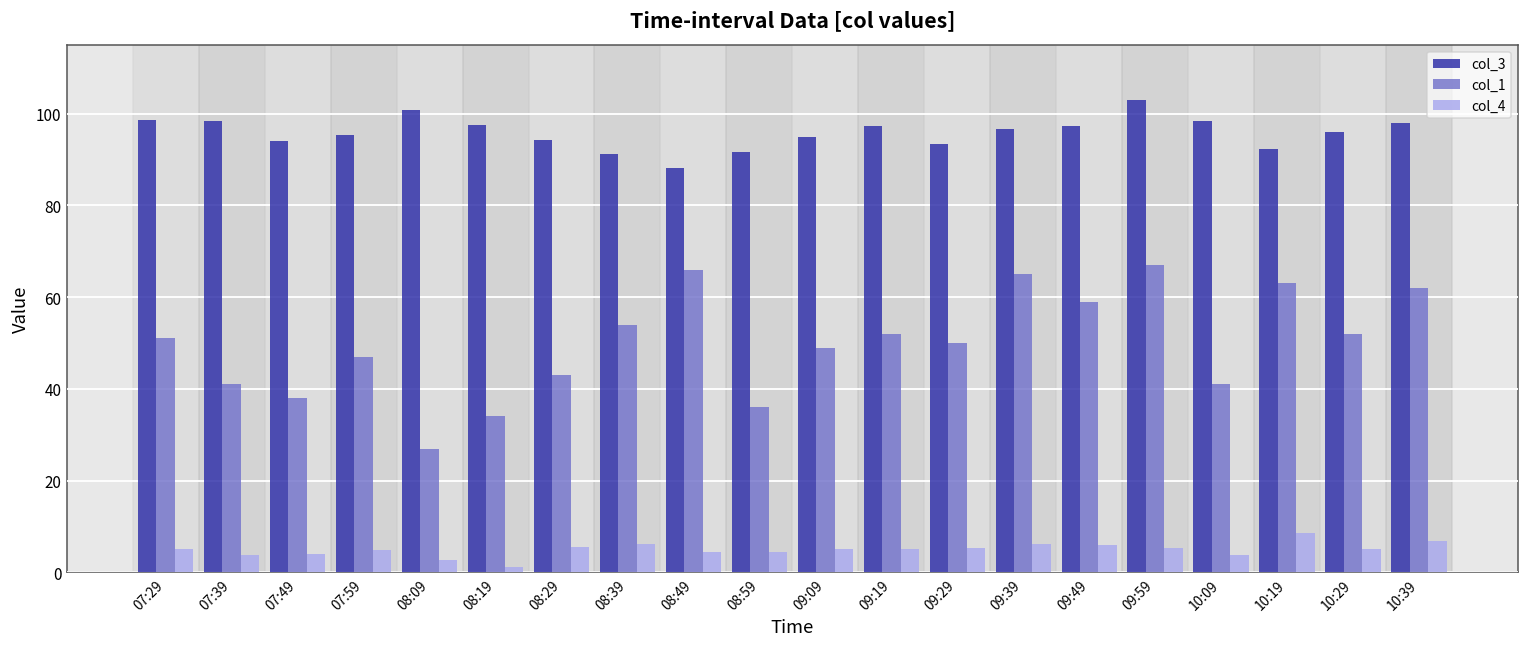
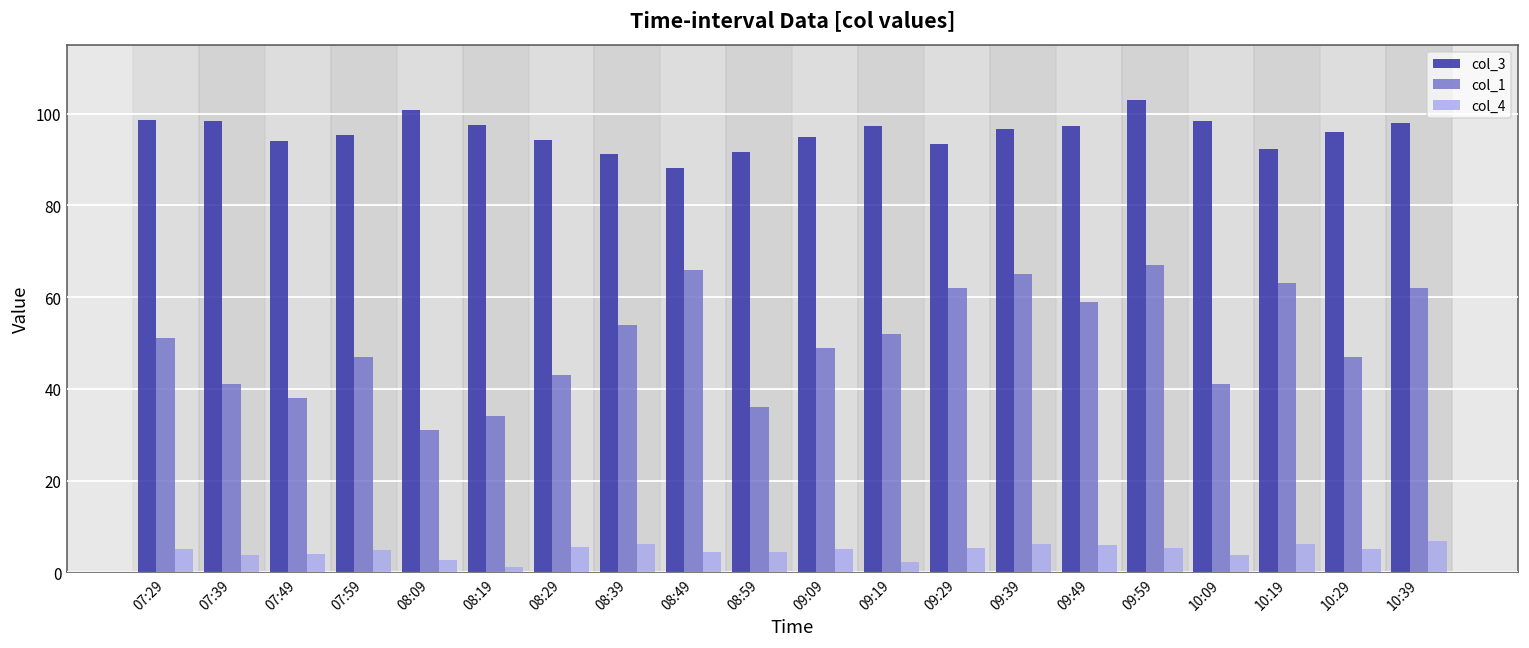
col_1, 08:09: 27 -> 31
col_4, 09:19: 5 -> 2
col_1, 09:29: 50 -> 62
col_4, 10:19: 9 -> 6
col_1, 10:29: 52 -> 47
